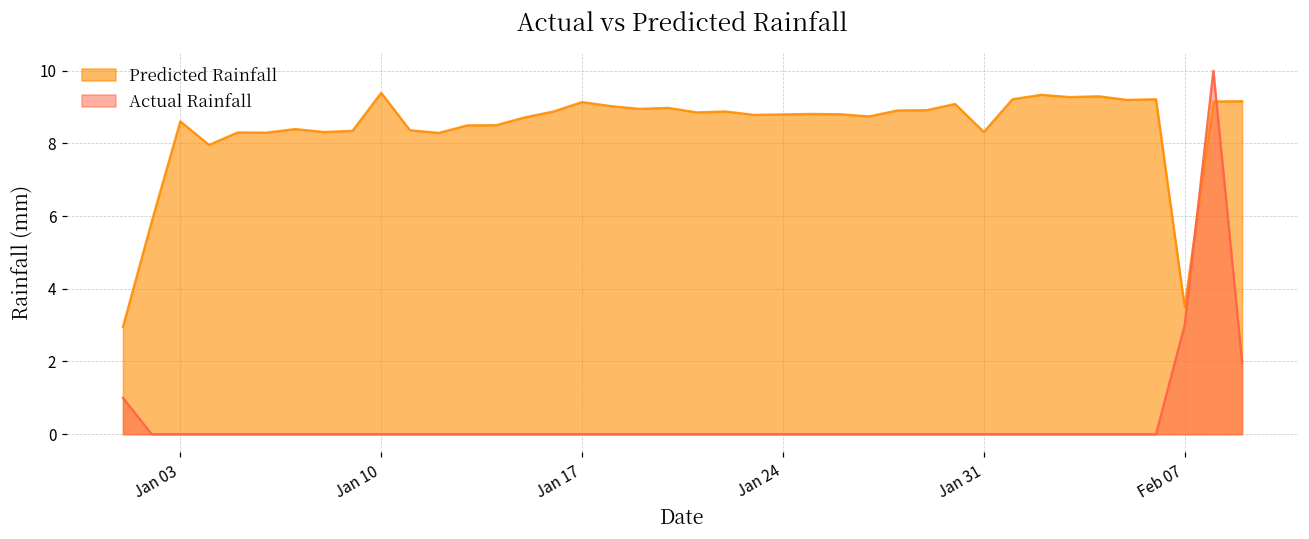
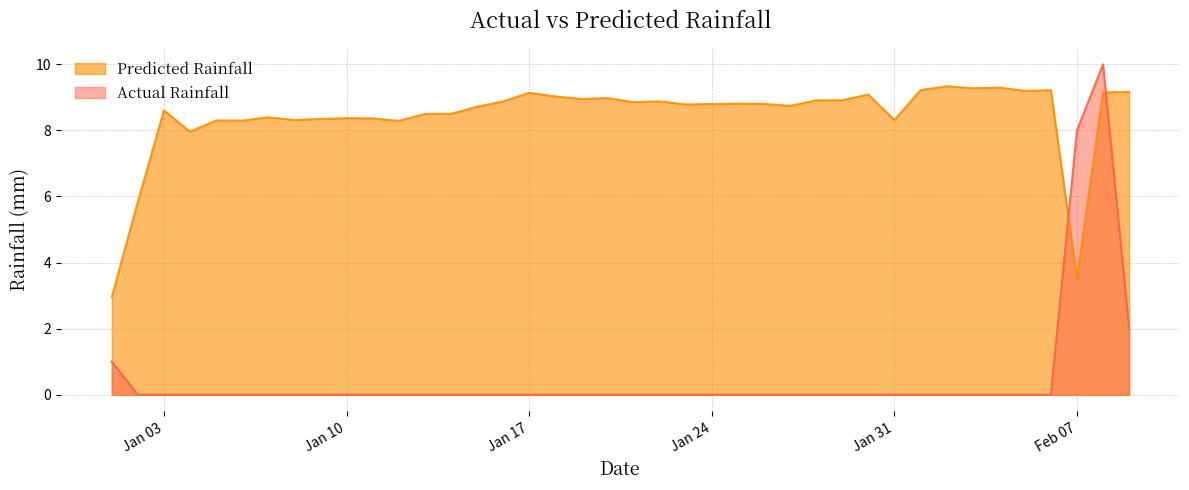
Predicted Rainfall, Jan 10: 9.4 -> 8.4
Actual Rainfall, Feb 07: 3 -> 8
